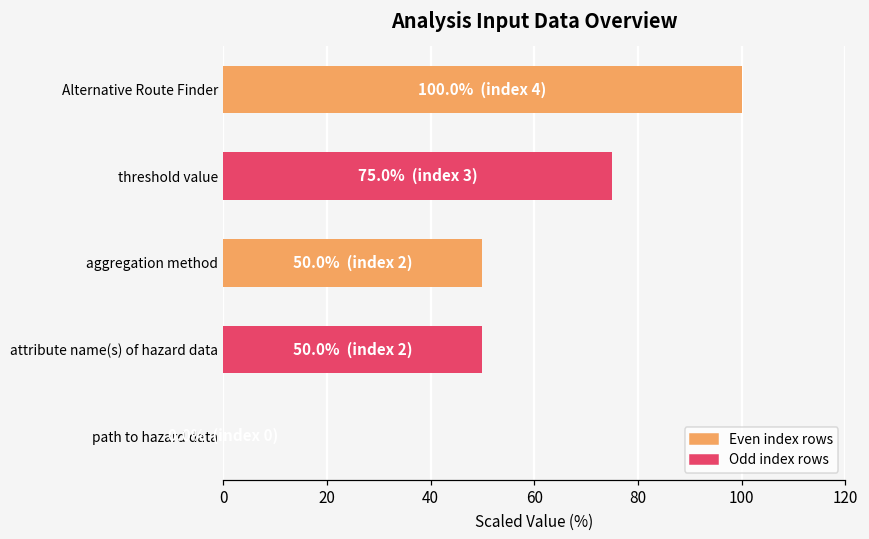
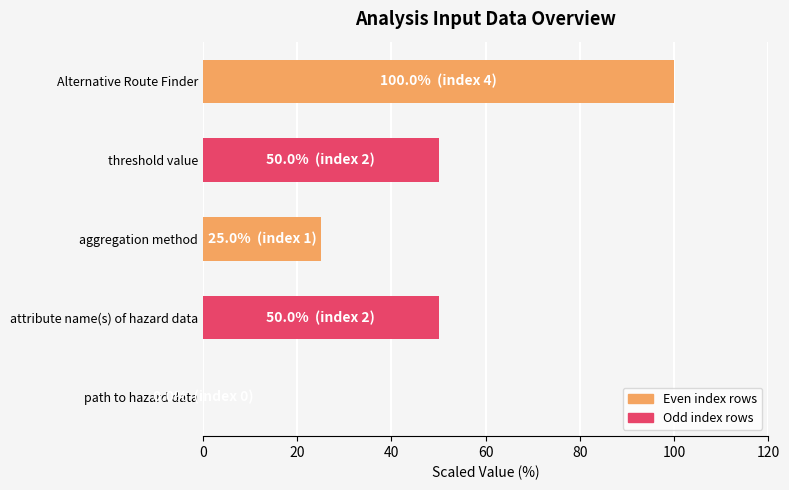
threshold value: 75.0% (index 3) -> 50.0% (index 2)
aggregation method: 50.0% (index 2) -> 25.0% (index 1)
